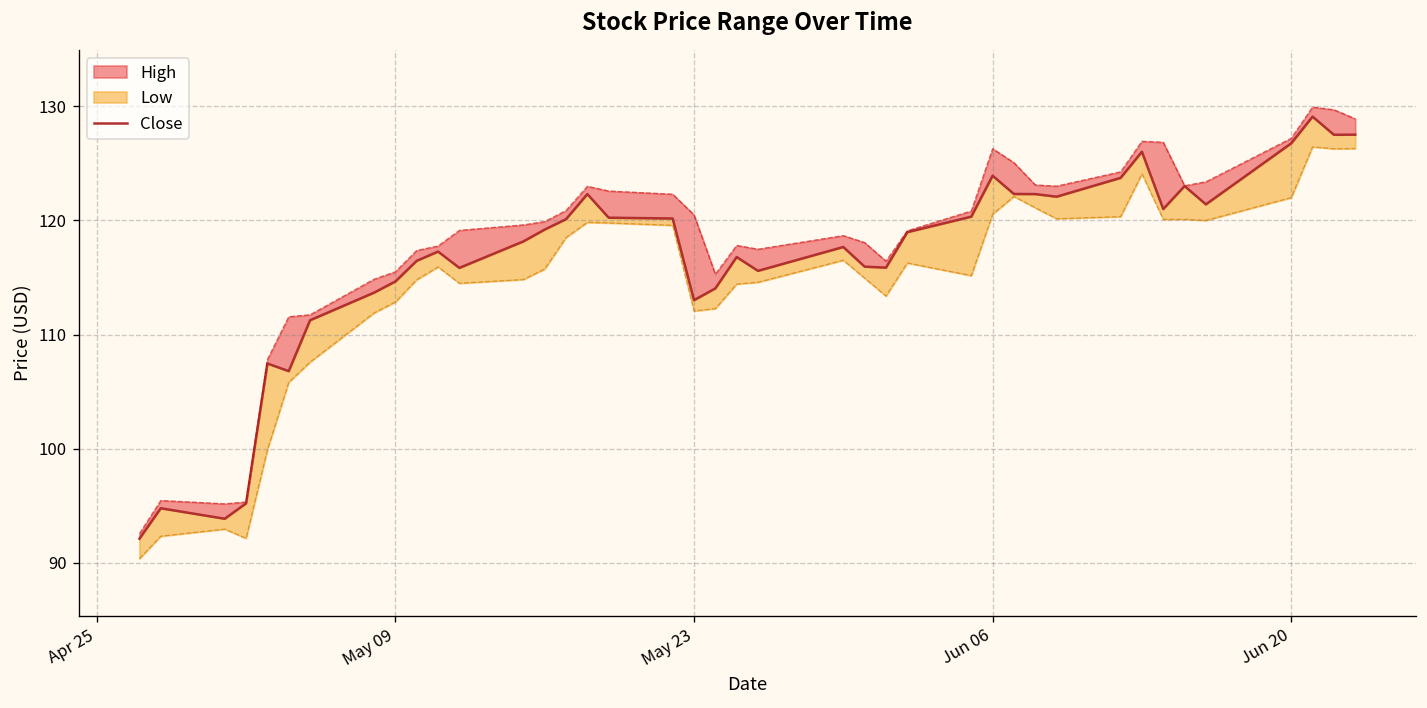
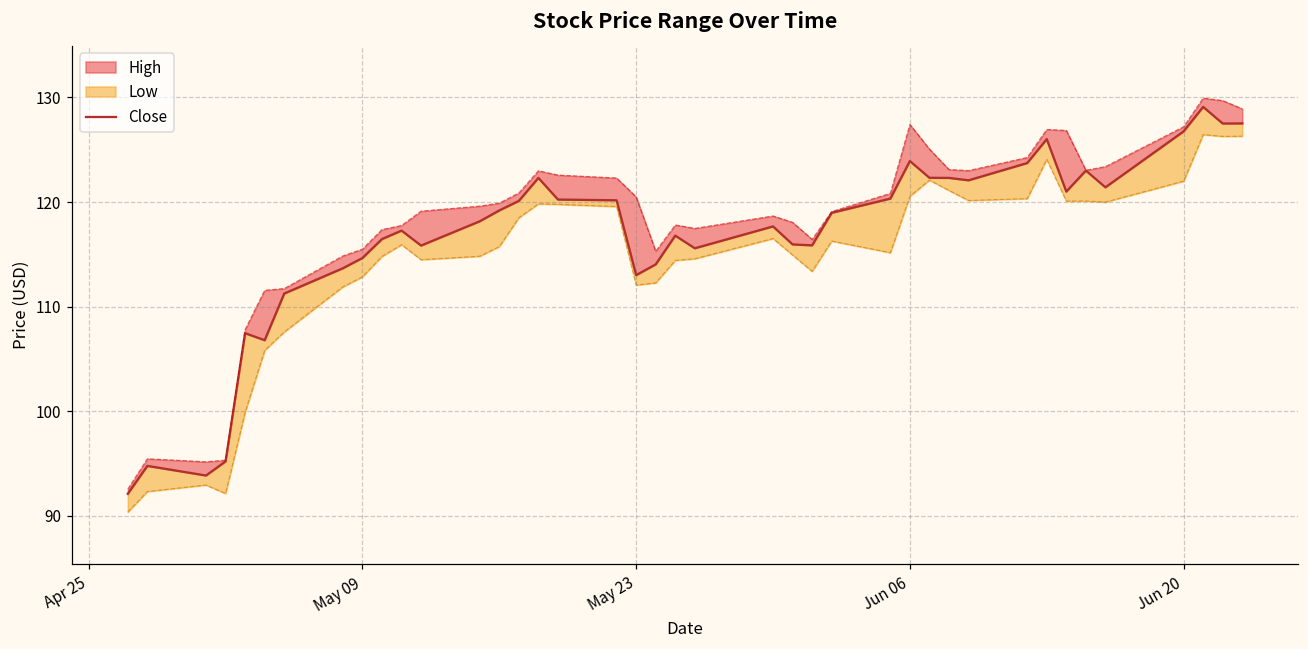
High, Jun 06: 126 -> 127
